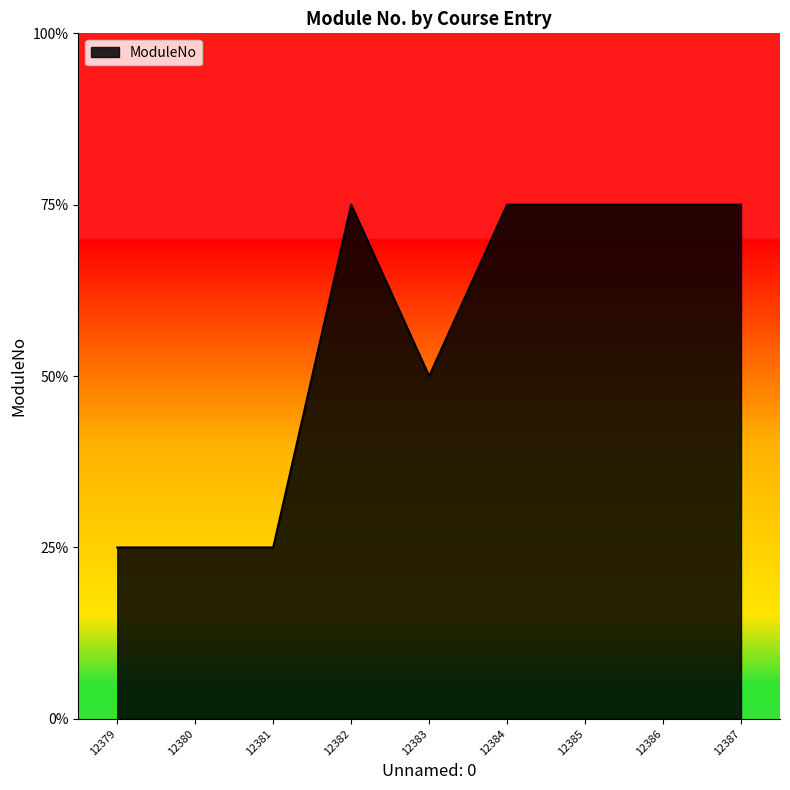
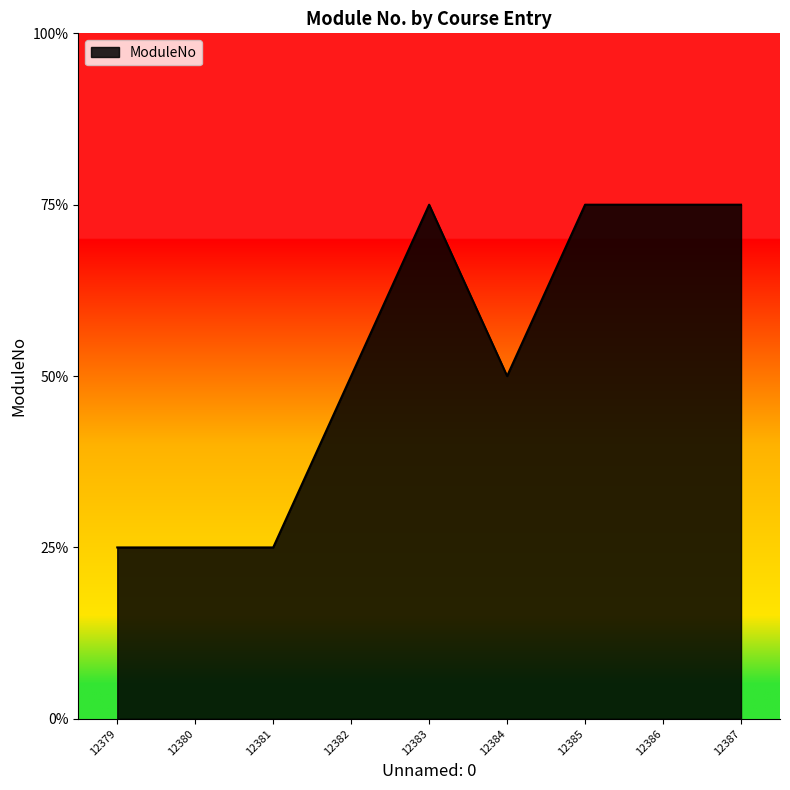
12382: 75% -> 50%
12383: 50% -> 75%
12384: 75% -> 50%
